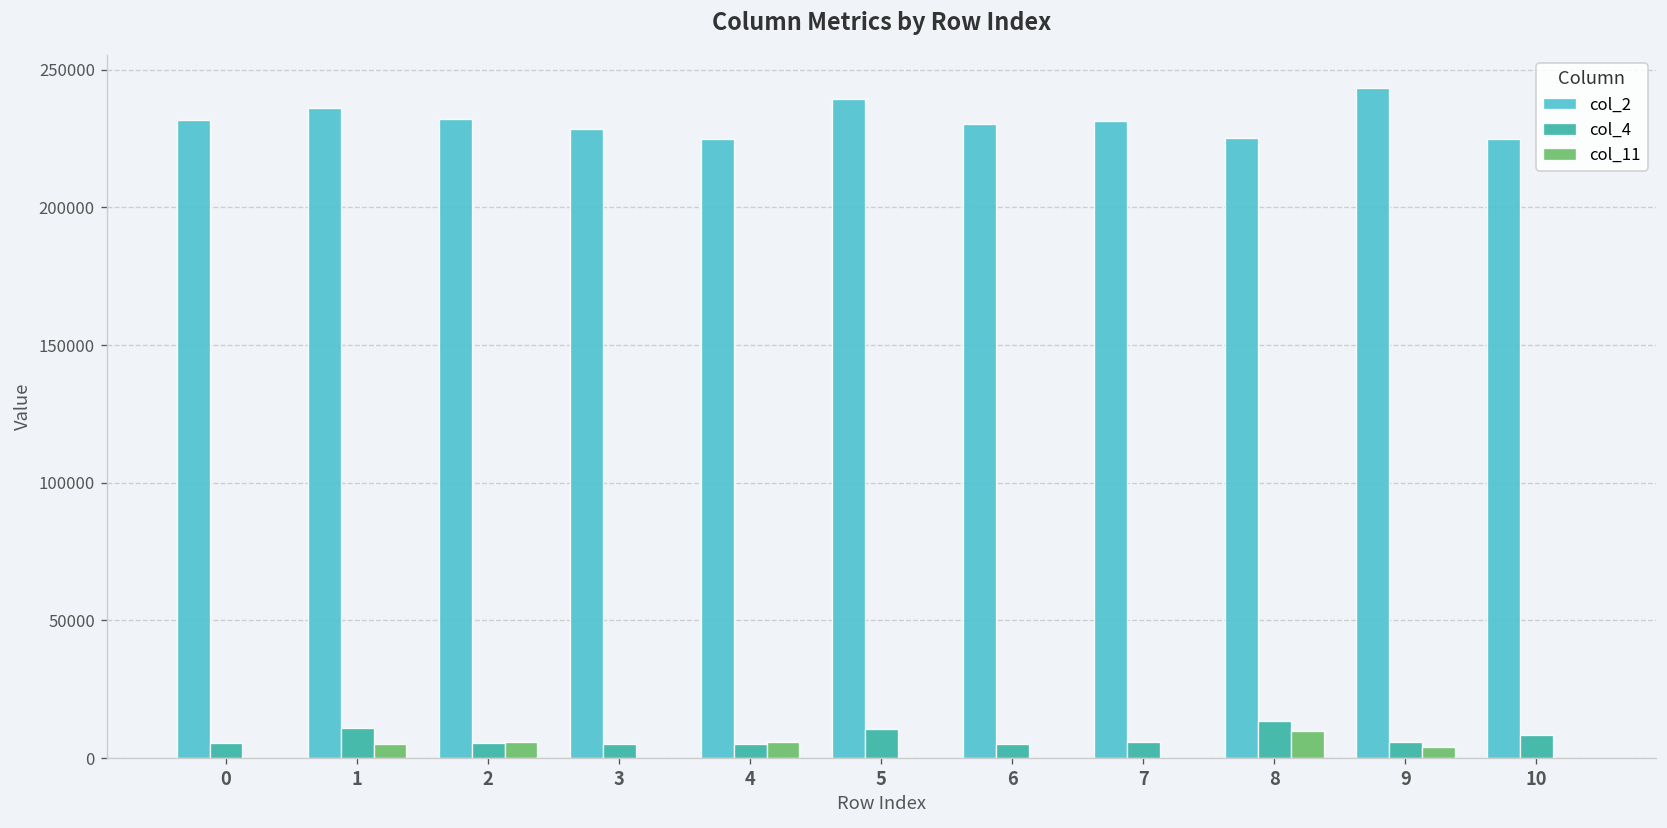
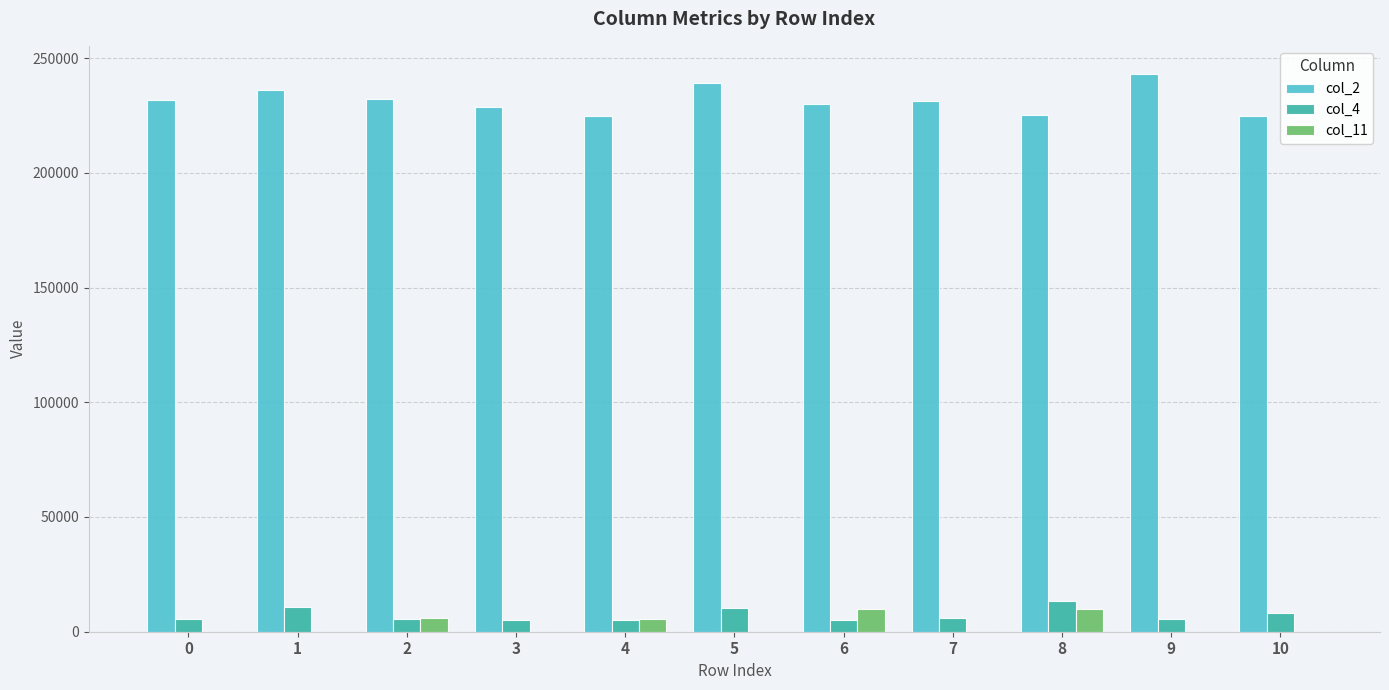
col_11, 1: 5000 -> 0
col_11, 6: 0 -> 10000
col_11, 9: 4000 -> 0
